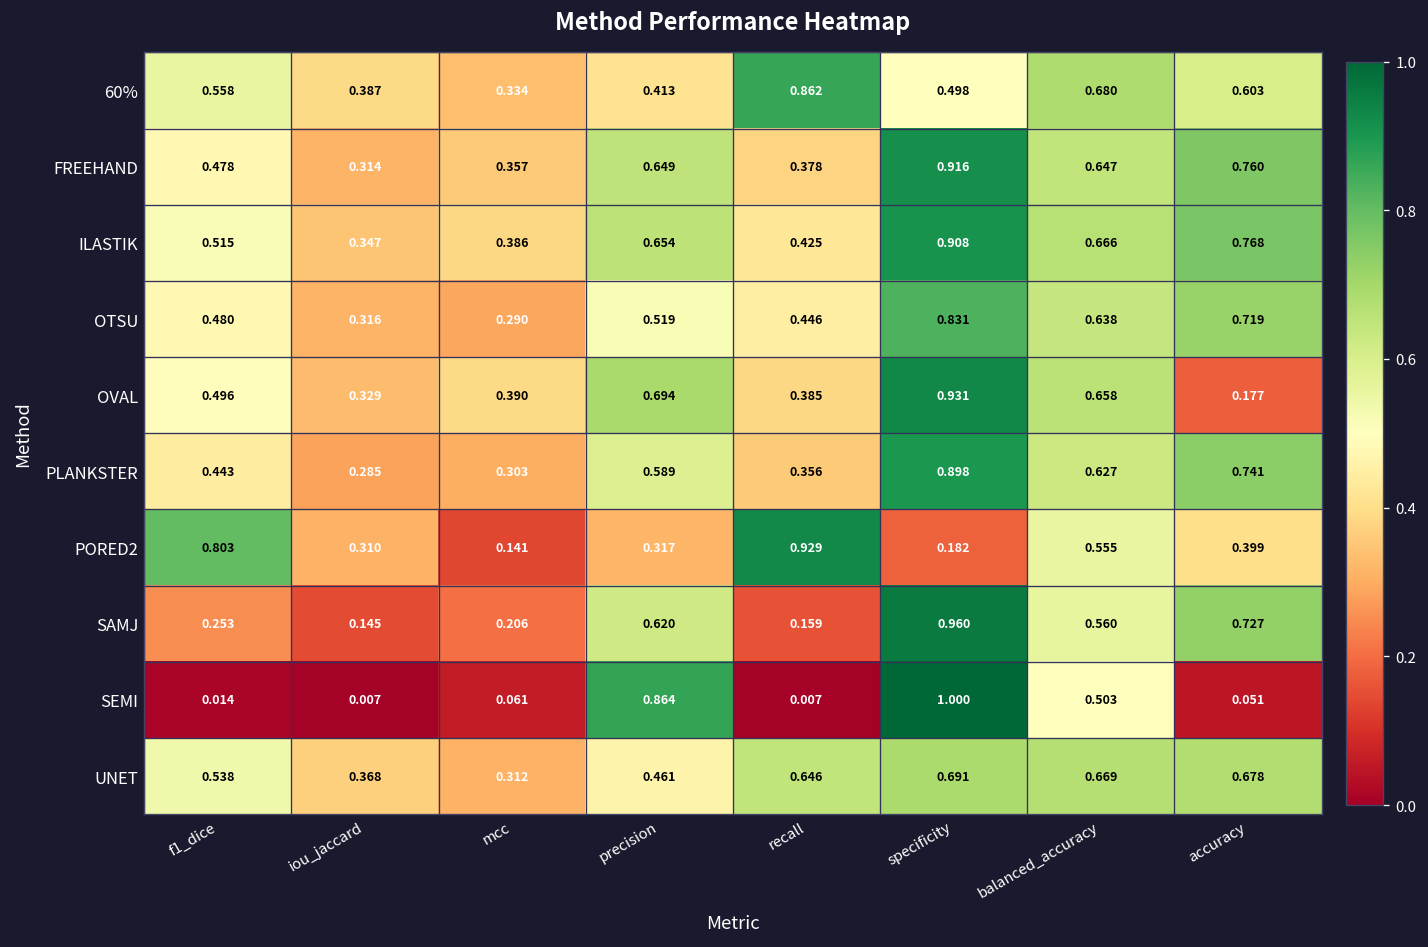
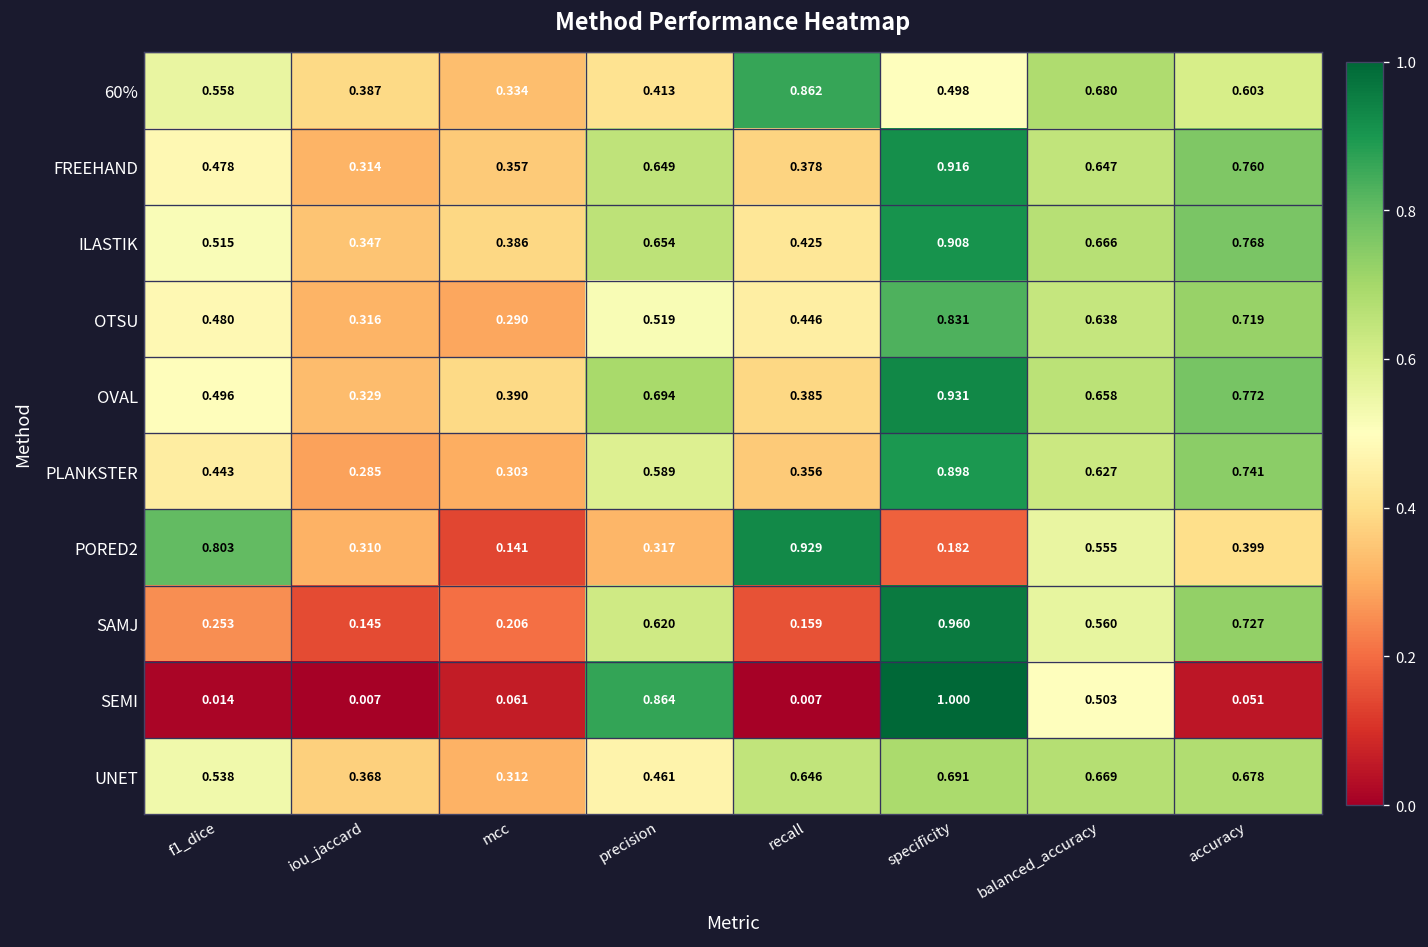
OVAL, accuracy: 0.177 -> 0.772
